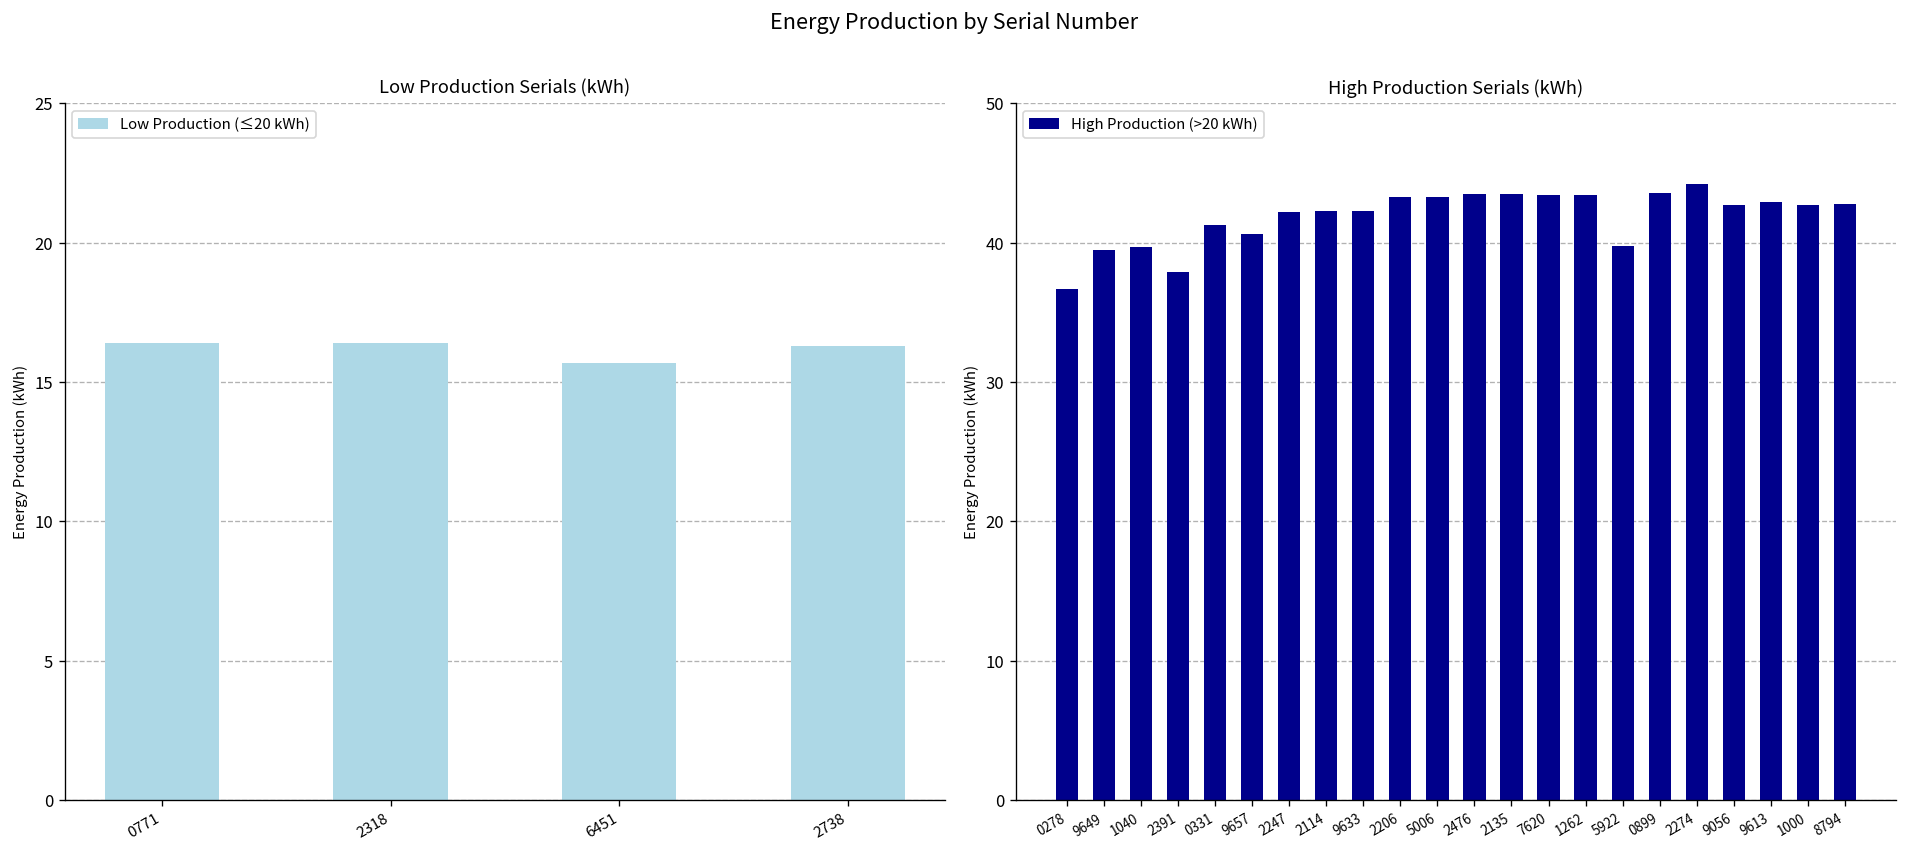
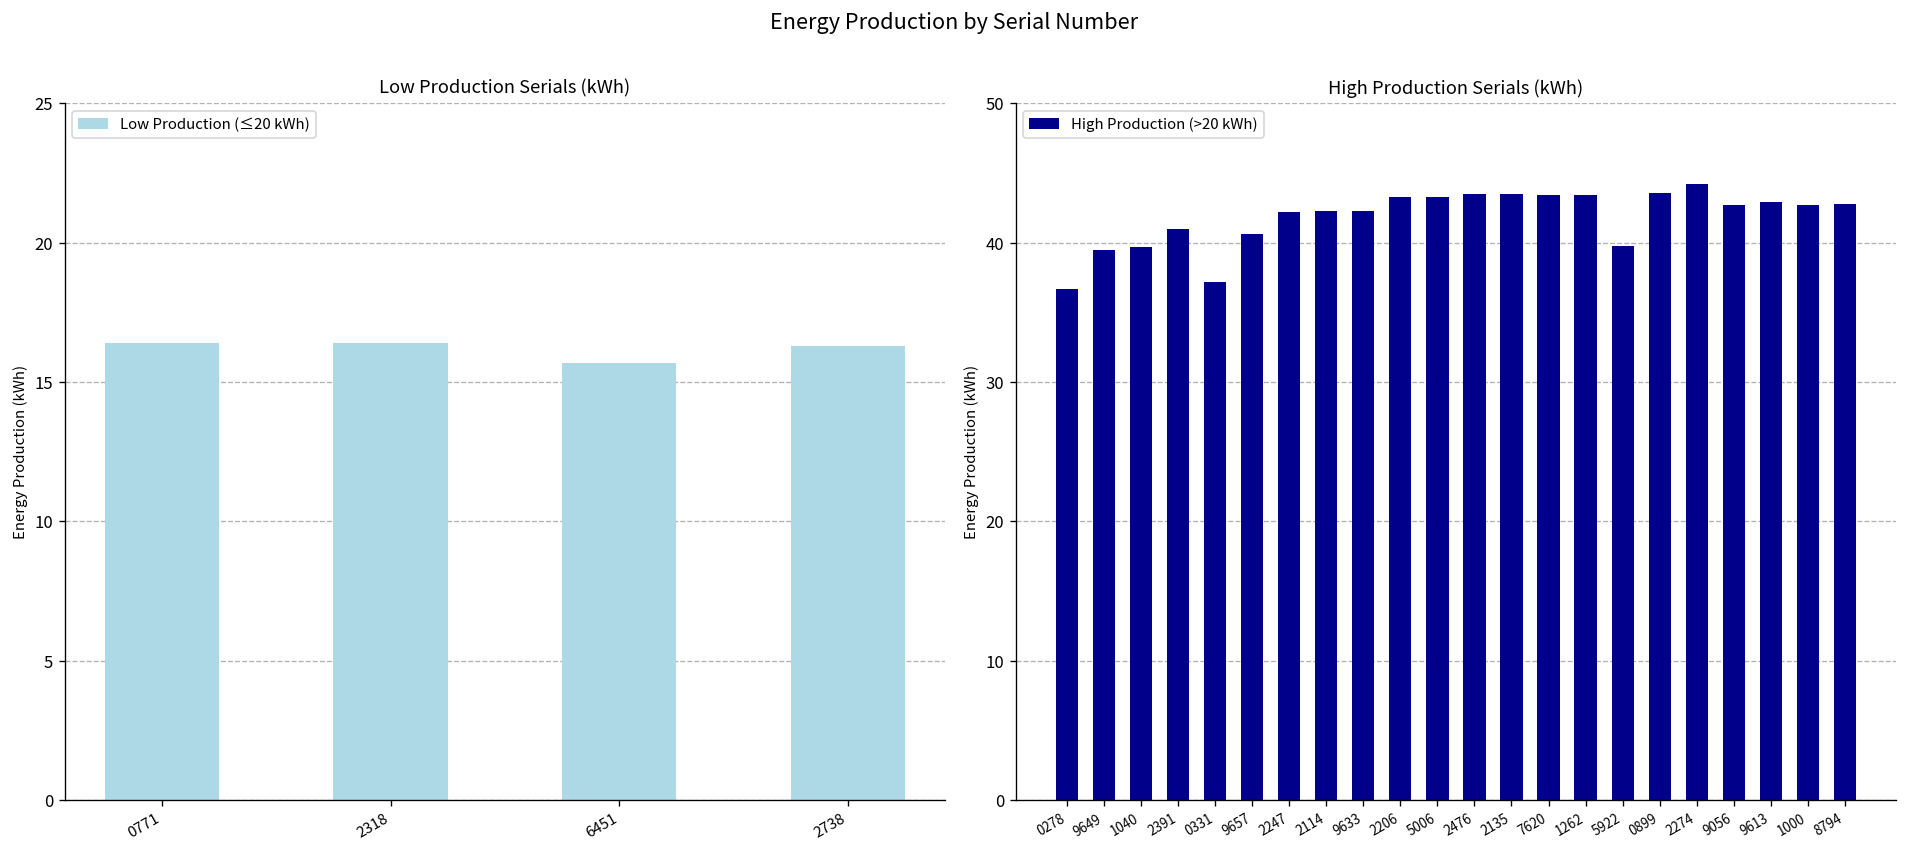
High Production Serials (kWh), 2391: 37.9 -> 41.0
High Production Serials (kWh), 0331: 41.3 -> 37.2
